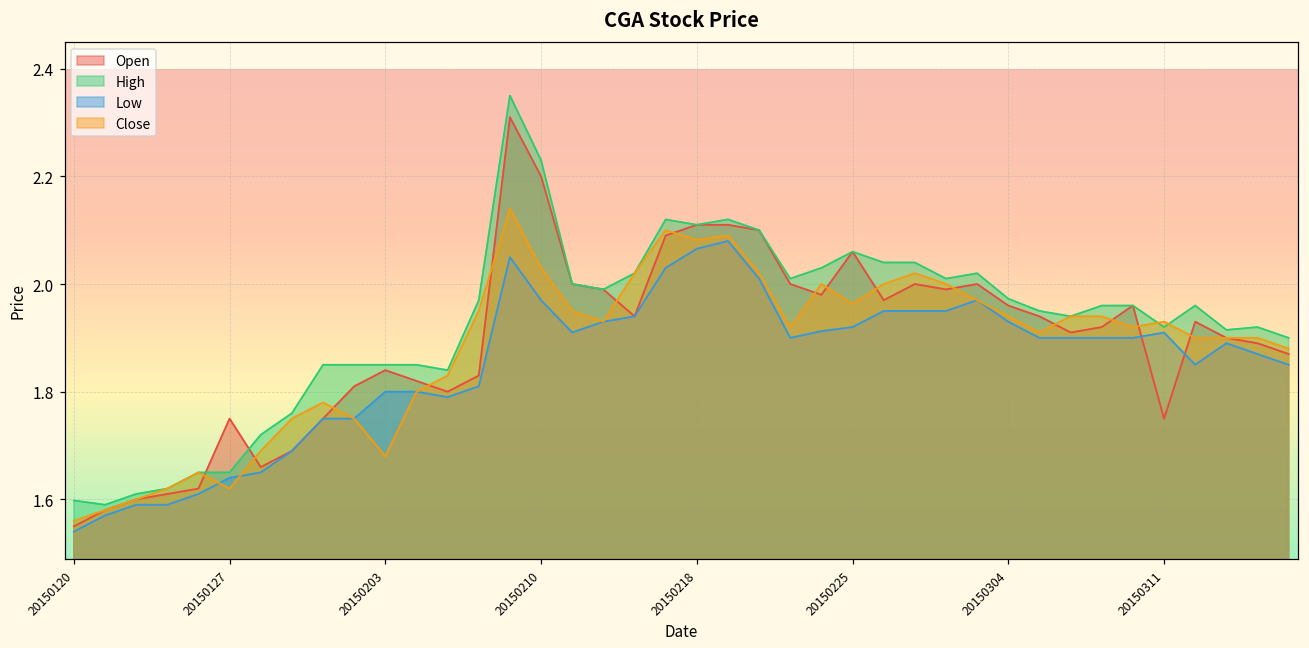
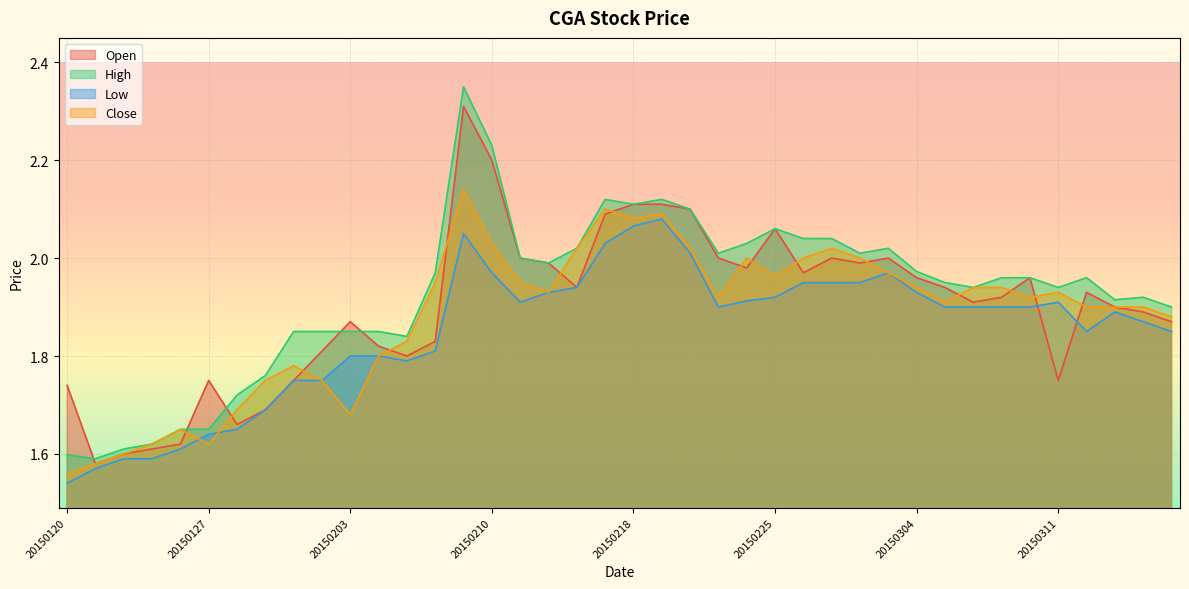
Open, 20150120: 1.55 -> 1.74
Open, 20150203: 1.84 -> 1.87
High, 20150311: 1.92 -> 1.94
